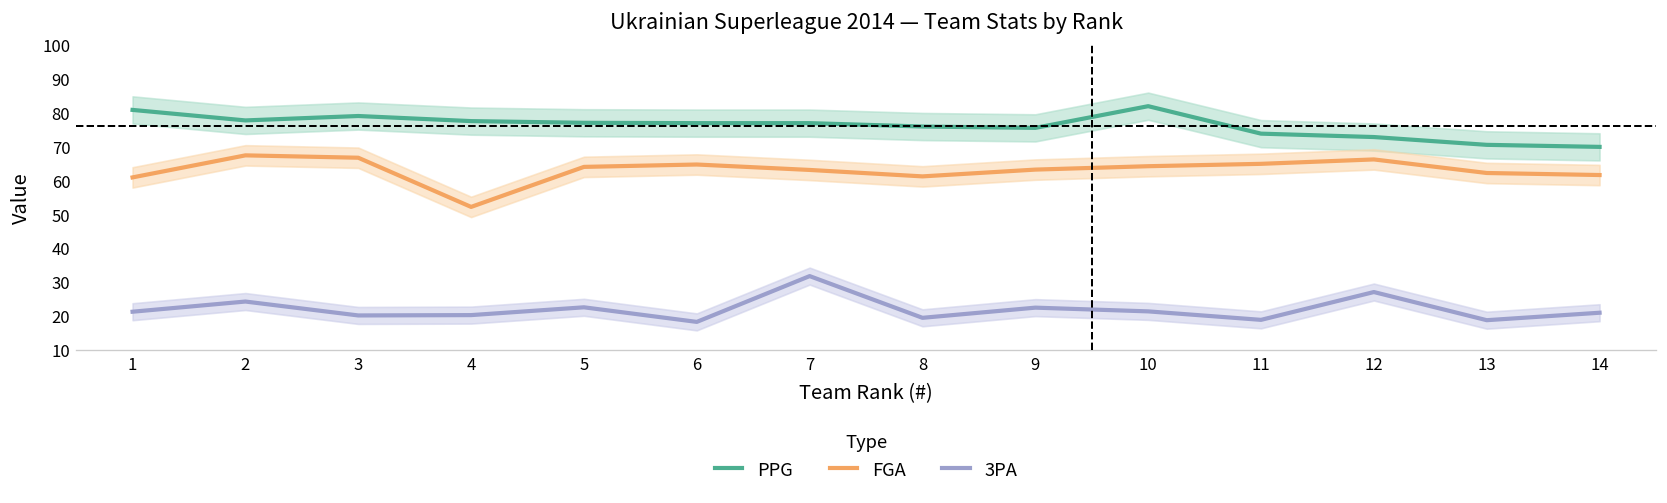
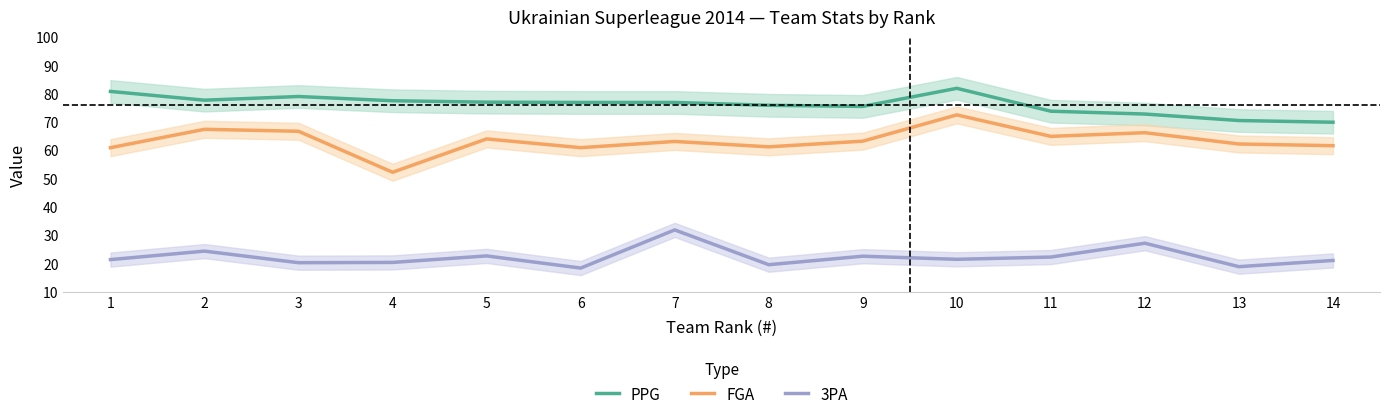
FGA, 6: 65 -> 61
FGA, 10: 64 -> 73
3PA, 11: 19 -> 22
